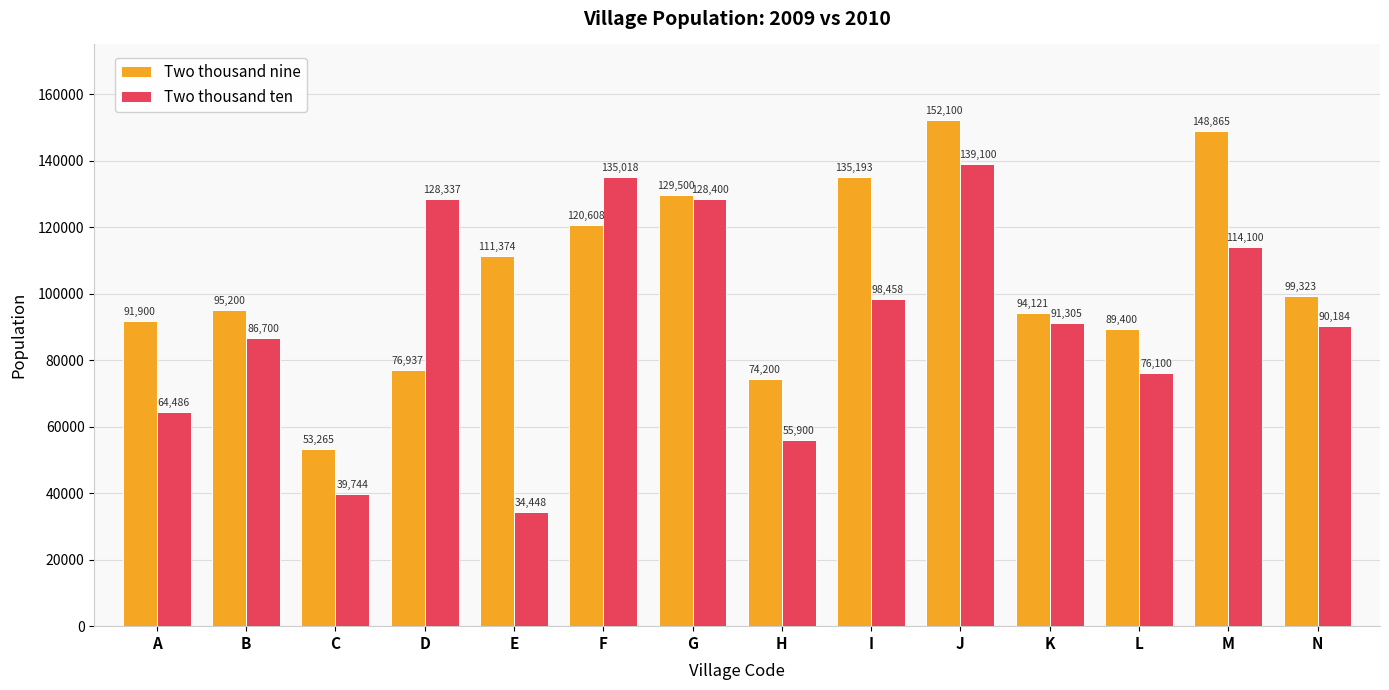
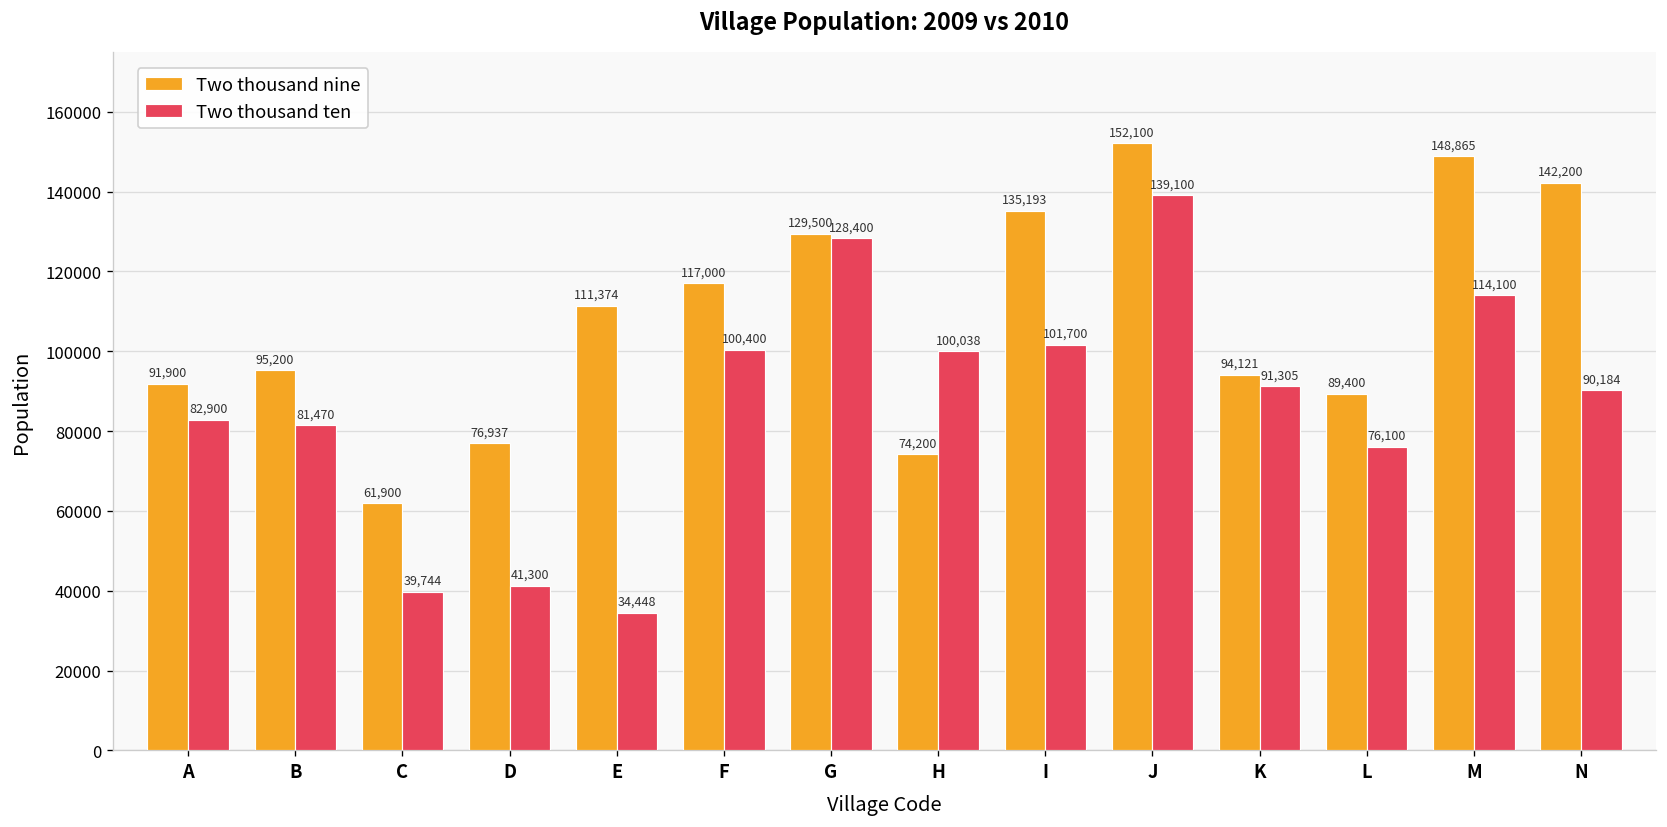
Two thousand ten, A: 64,486 -> 82,900
Two thousand ten, B: 86,700 -> 81,470
Two thousand nine, C: 53,265 -> 61,900
Two thousand ten, D: 128,337 -> 41,300
Two thousand nine, F: 120,608 -> 117,000
Two thousand ten, F: 135,018 -> 100,400
Two thousand ten, H: 55,900 -> 100,038
Two thousand ten, I: 98,458 -> 101,700
Two thousand nine, N: 99,323 -> 142,200
